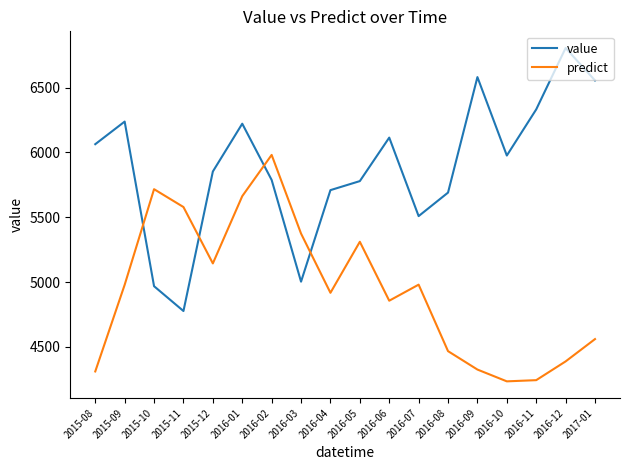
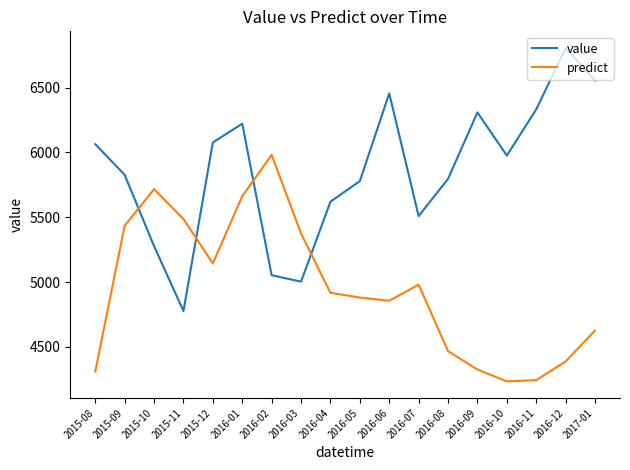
value, 2015-09: 6240 -> 5830
predict, 2015-09: 4980 -> 5440
value, 2015-10: 4970 -> 5280
predict, 2015-11: 5580 -> 5490
value, 2015-12: 5850 -> 6080
value, 2016-02: 5790 -> 5050
value, 2016-04: 5710 -> 5620
predict, 2016-05: 5310 -> 4880
value, 2016-06: 6110 -> 6460
value, 2016-08: 5690 -> 5800
value, 2016-09: 6580 -> 6310
predict, 2017-01: 4560 -> 4630
